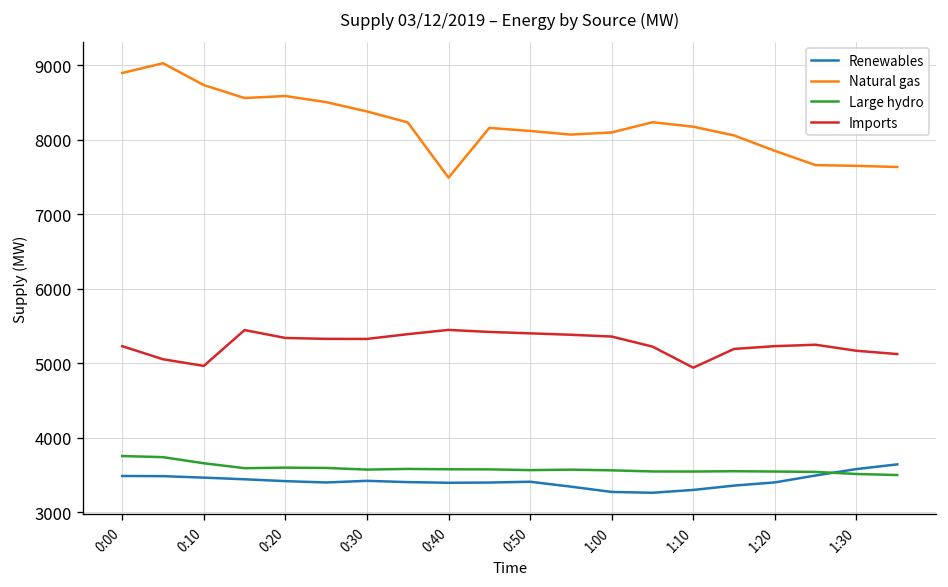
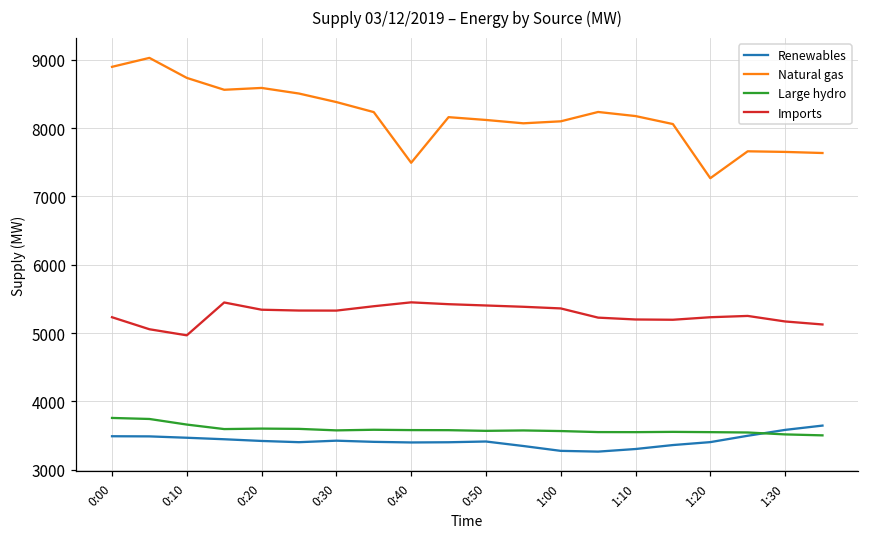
Imports, 1:10: 4900 -> 5200
Natural gas, 1:20: 7900 -> 7300
